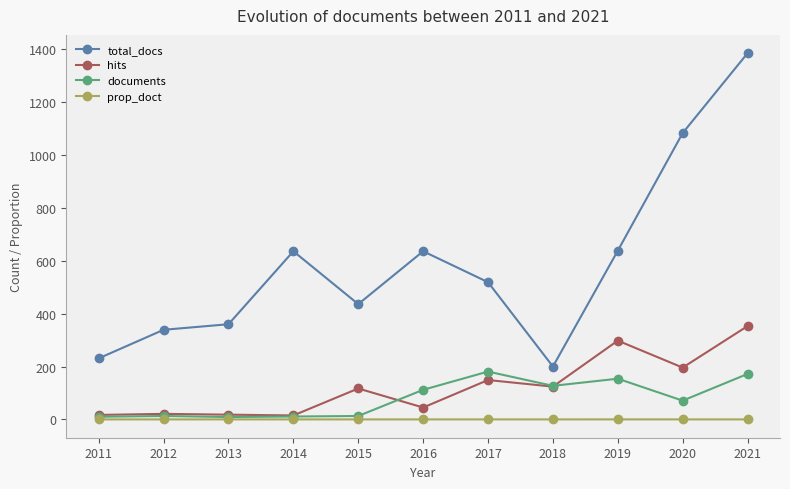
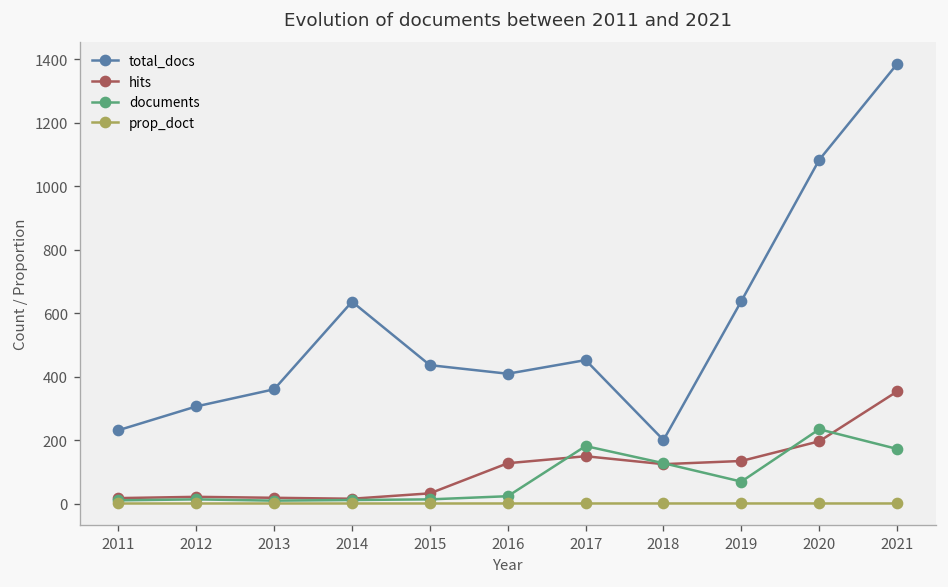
total_docs, 2012: 340 -> 310
hits, 2015: 120 -> 30
total_docs, 2016: 640 -> 410
hits, 2016: 50 -> 130
documents, 2016: 110 -> 20
total_docs, 2017: 520 -> 450
hits, 2019: 300 -> 130
documents, 2019: 150 -> 70
documents, 2020: 70 -> 230
